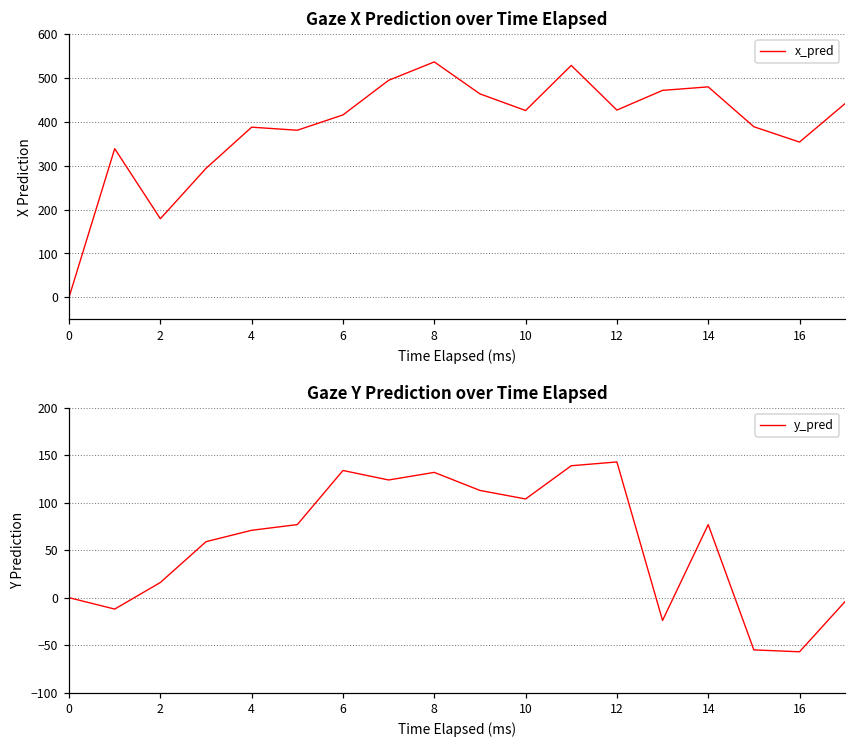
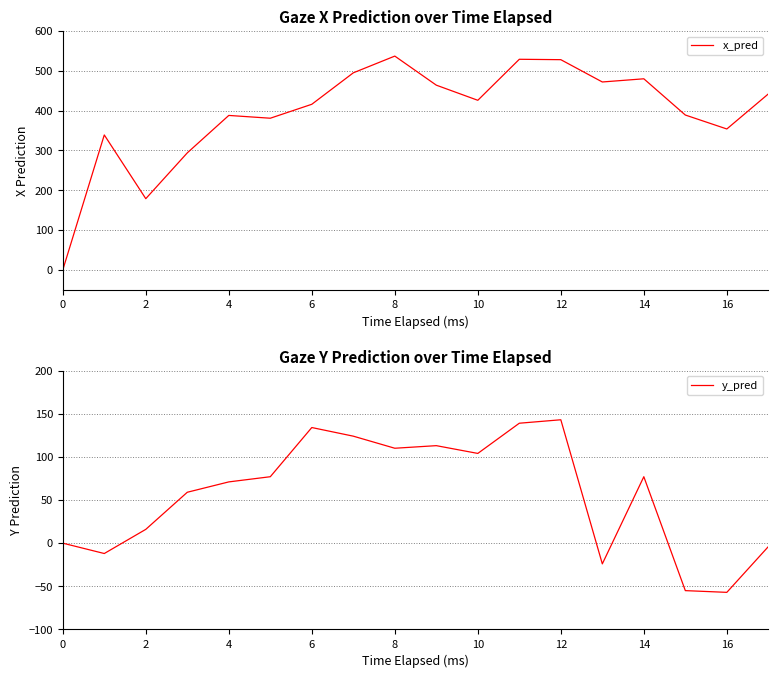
Gaze X Prediction over Time Elapsed, 12: 430 -> 530
Gaze Y Prediction over Time Elapsed, 8: 130 -> 110
